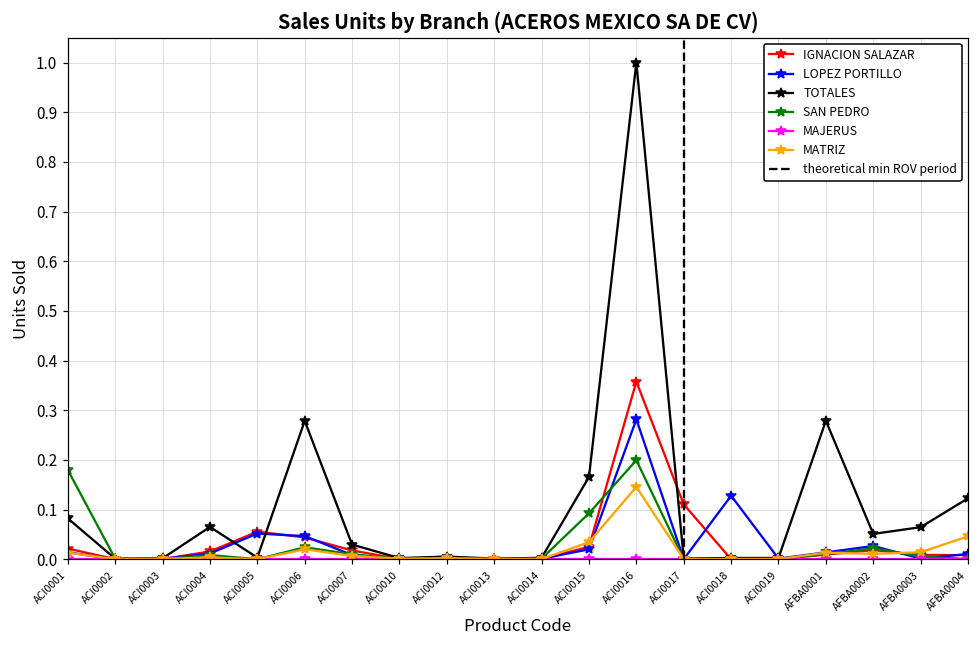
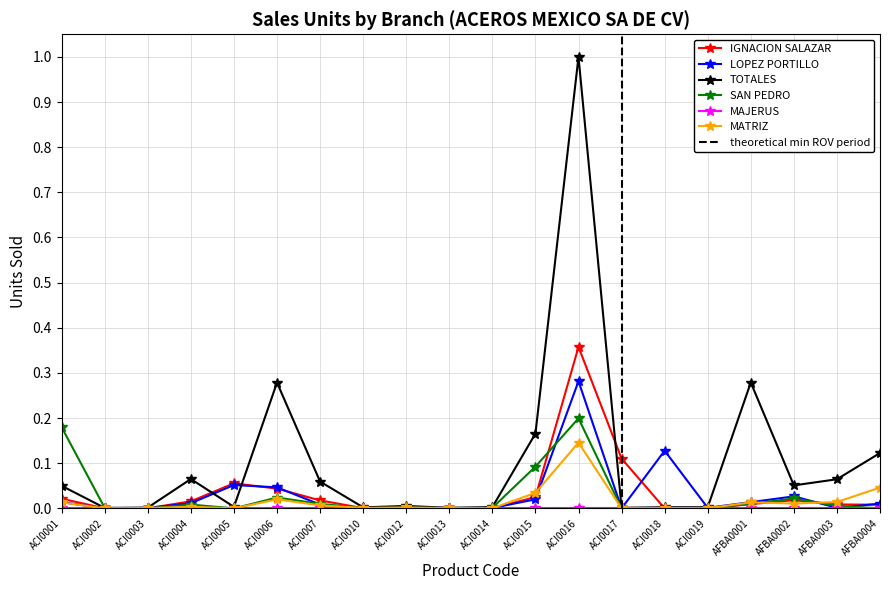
TOTALES, ACI0001: 0.08 -> 0.05
TOTALES, ACI0007: 0.03 -> 0.06
